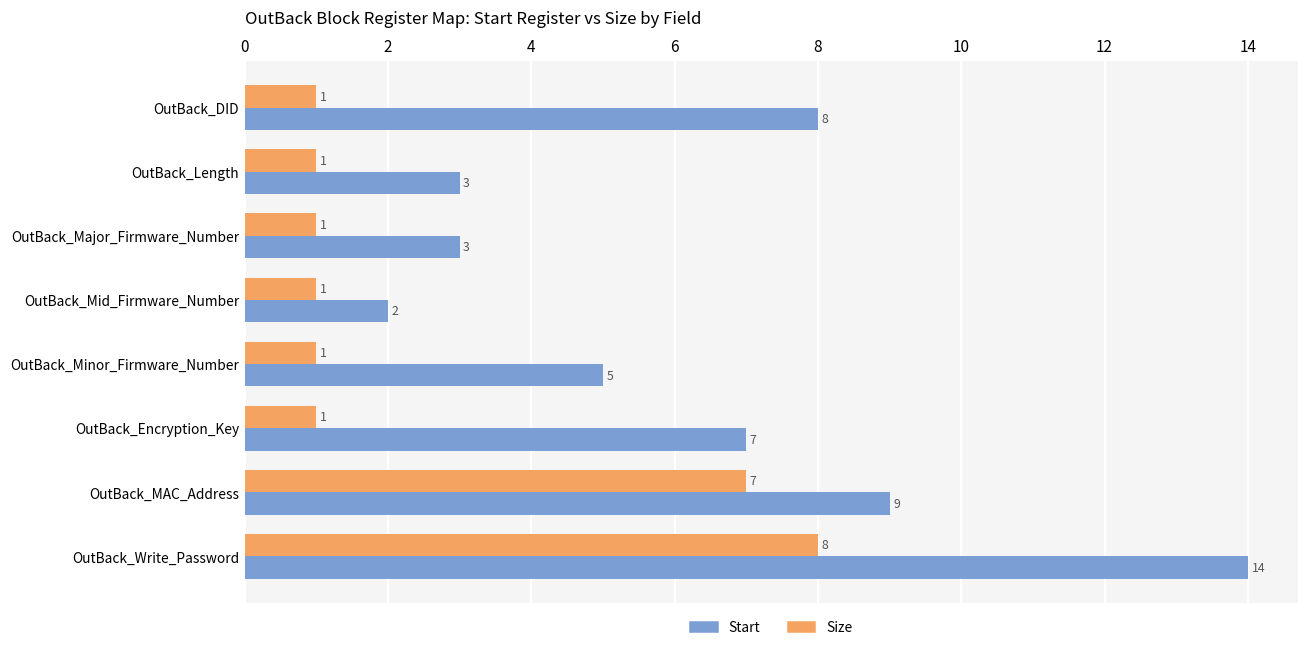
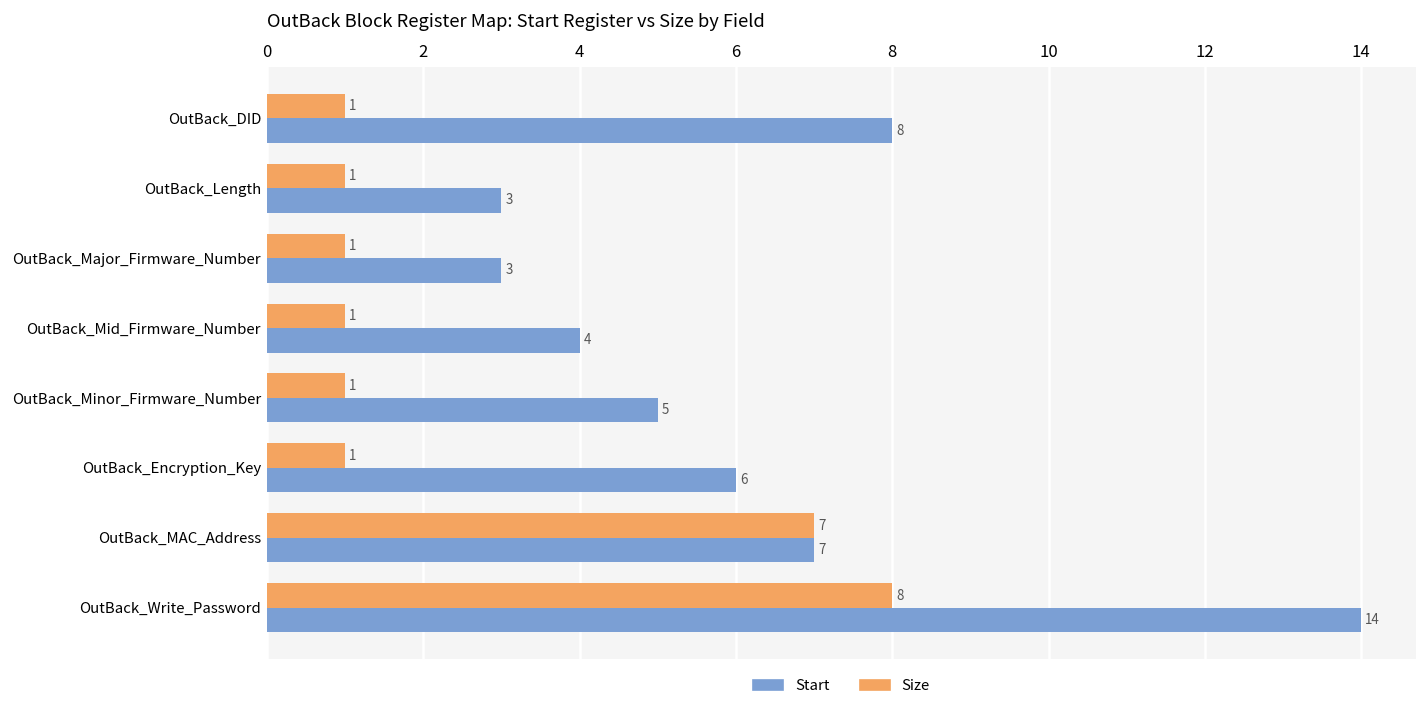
Start, OutBack_Mid_Firmware_Number: 2 -> 4
Start, OutBack_Encryption_Key: 7 -> 6
Start, OutBack_MAC_Address: 9 -> 7
